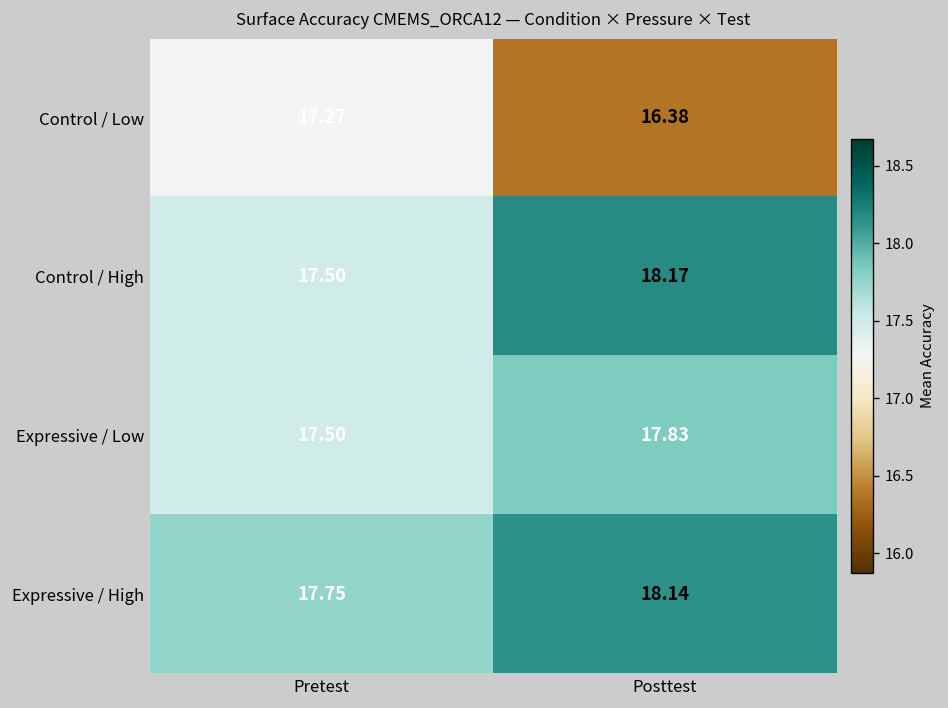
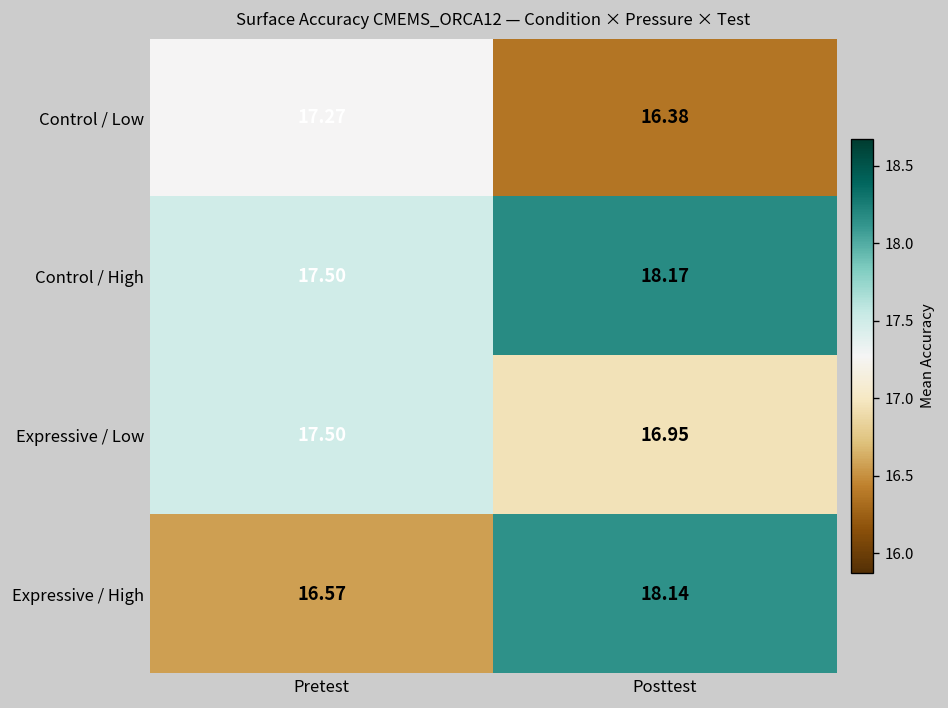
Expressive / Low, Posttest: 17.83 -> 16.95
Expressive / High, Pretest: 17.75 -> 16.57
